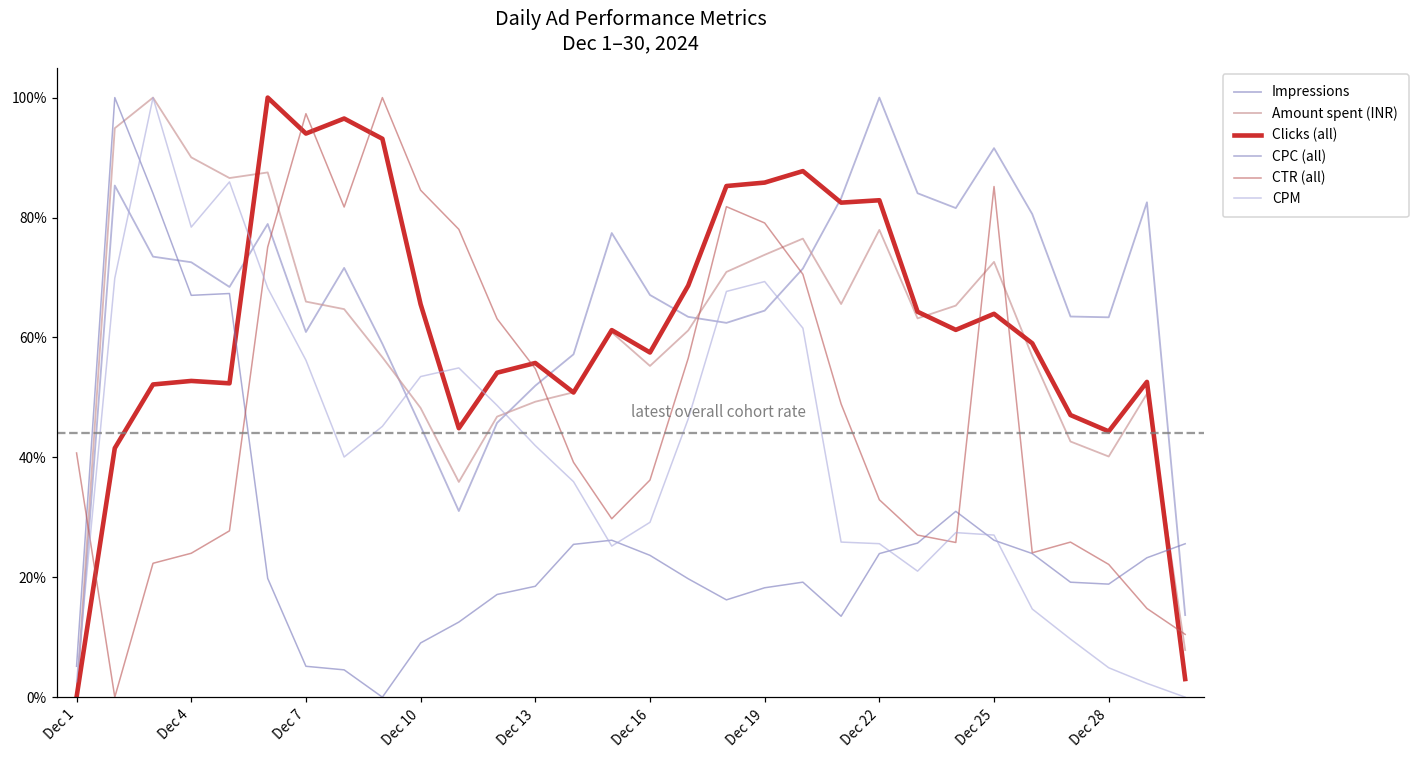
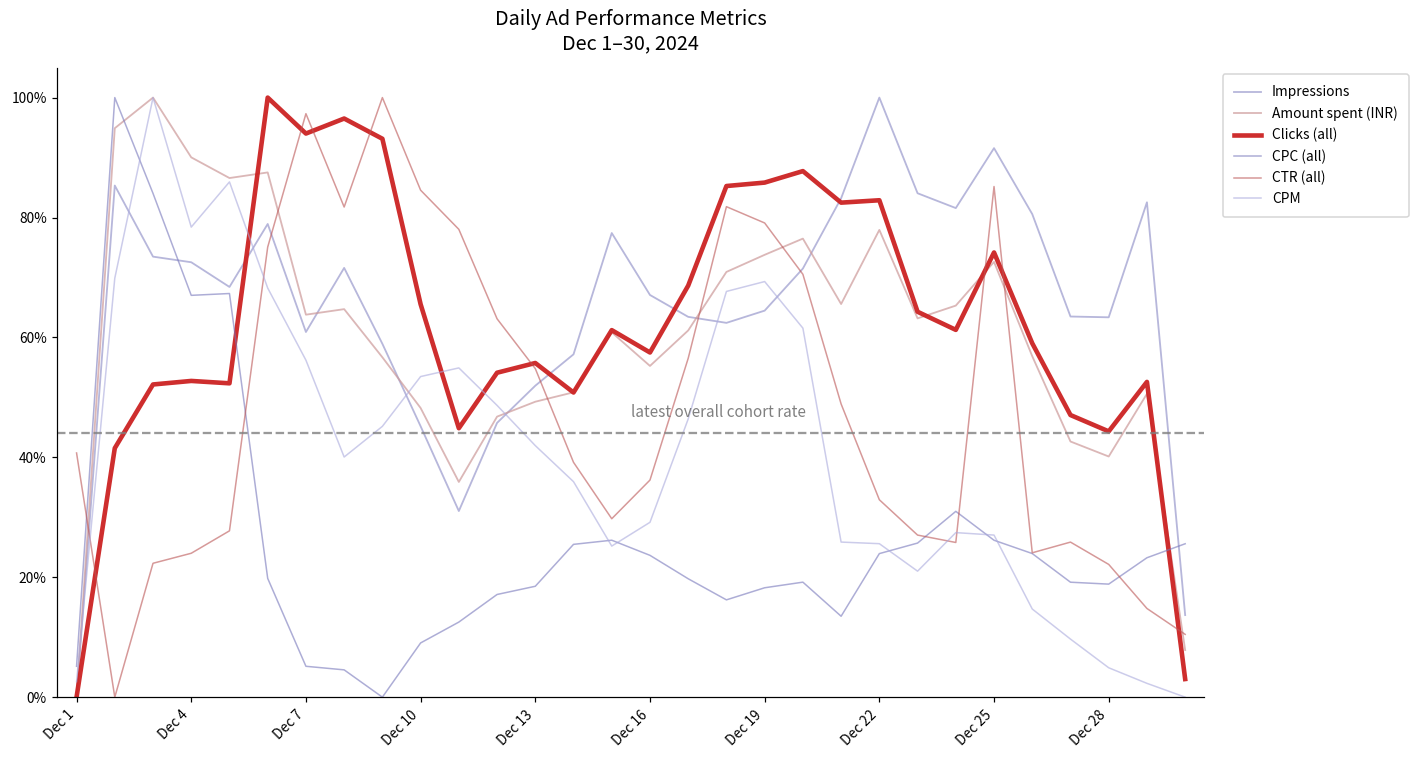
Amount spent (INR), Dec 7: 66% -> 64%
Clicks (all), Dec 25: 64% -> 74%
